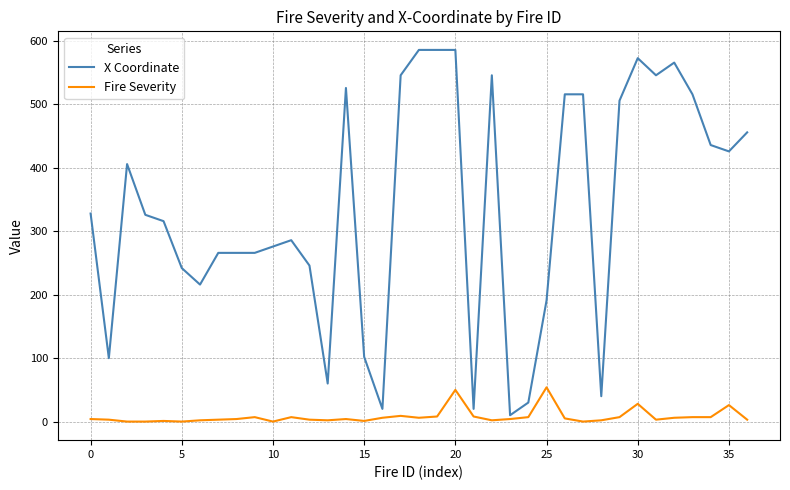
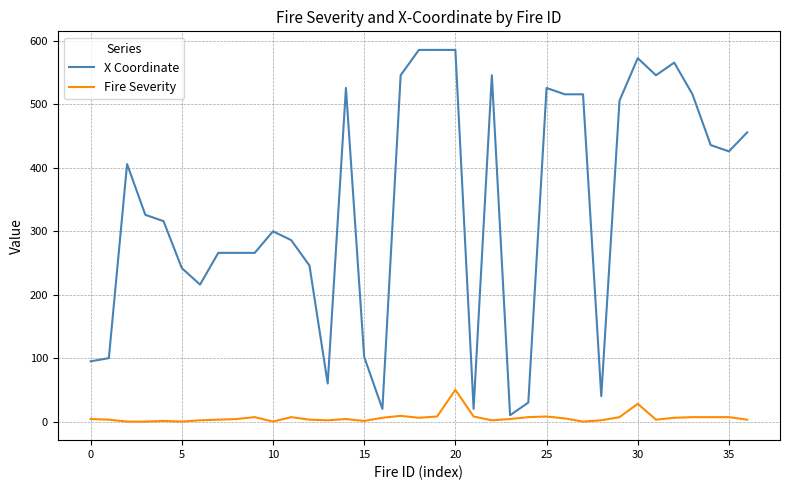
X Coordinate, 0: 330 -> 100
X Coordinate, 10: 280 -> 300
X Coordinate, 25: 190 -> 530
Fire Severity, 25: 50 -> 10
Fire Severity, 35: 30 -> 10
